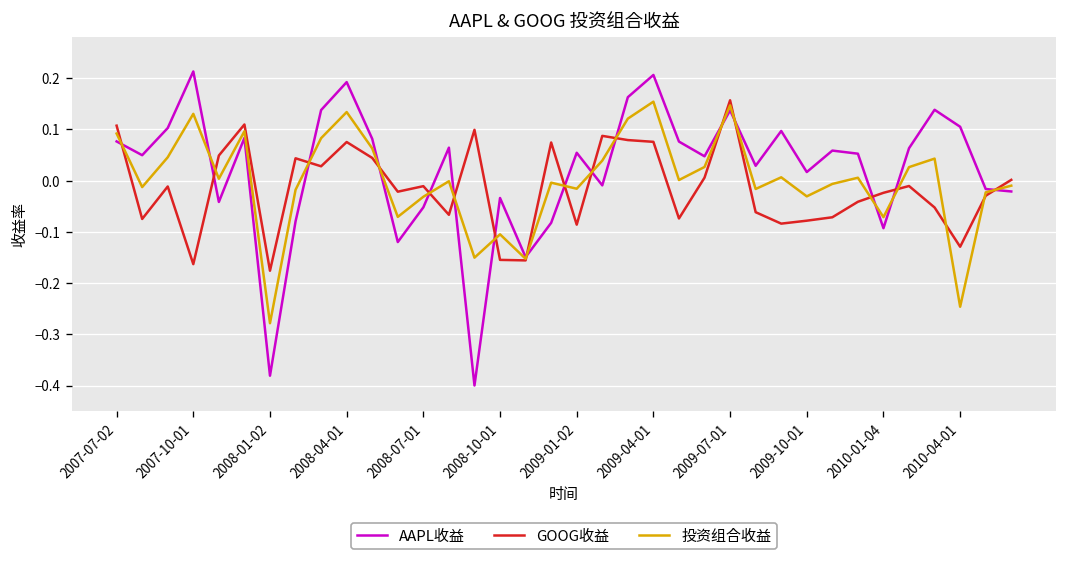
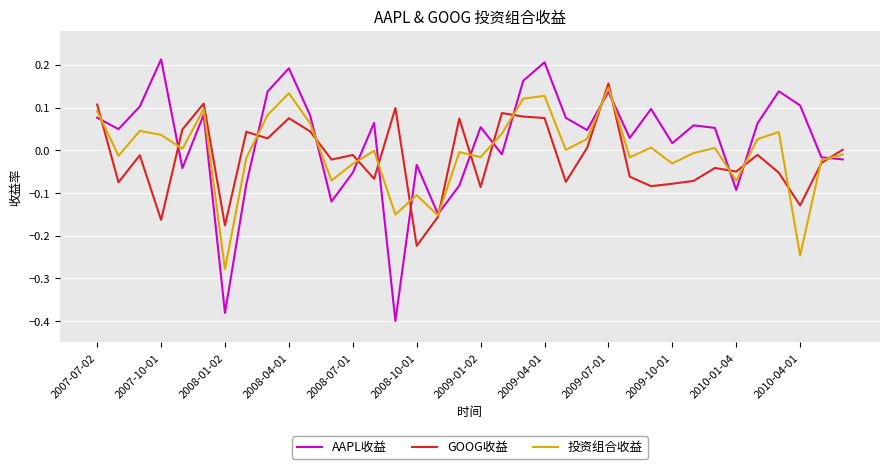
投资组合收益, 2007-10-01: 0.13 -> 0.04
GOOG收益, 2008-10-01: -0.15 -> -0.22
投资组合收益, 2009-04-01: 0.15 -> 0.13
GOOG收益, 2010-01-04: -0.02 -> -0.05
